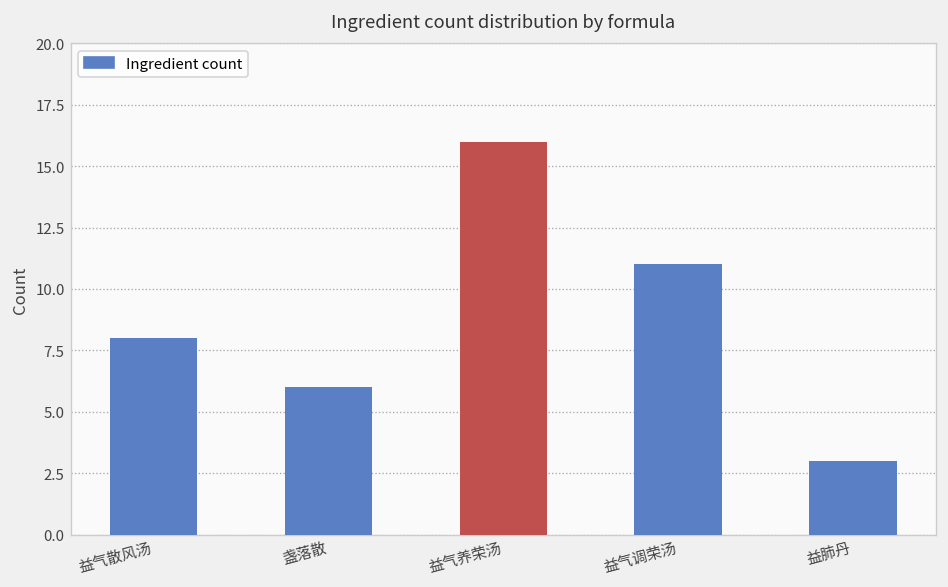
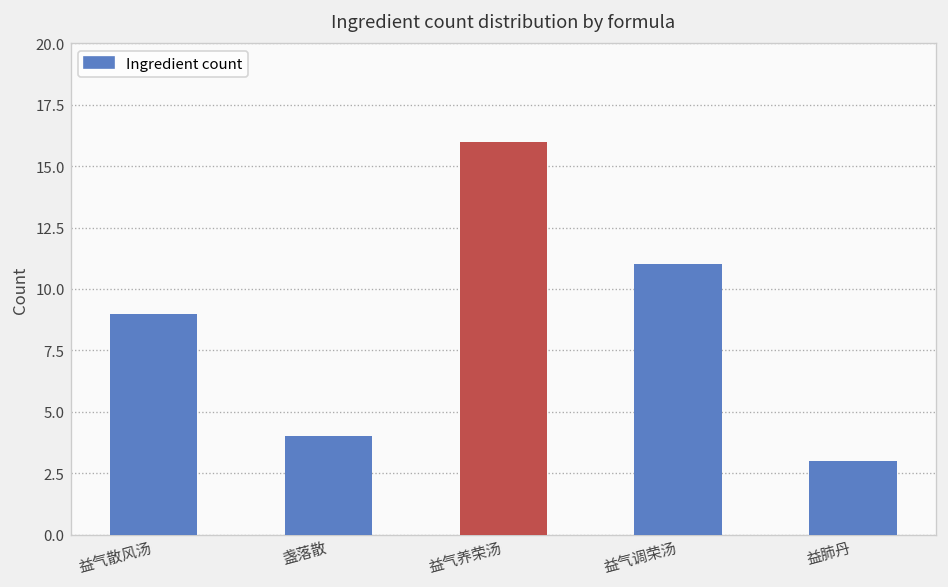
益气散风汤: 8 -> 9
盏落散: 6 -> 4
